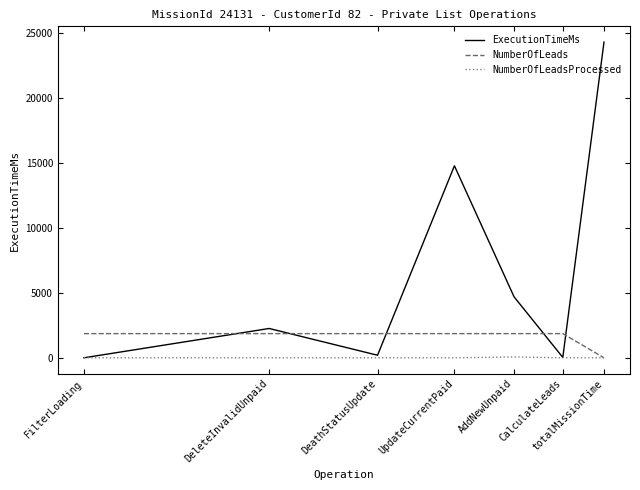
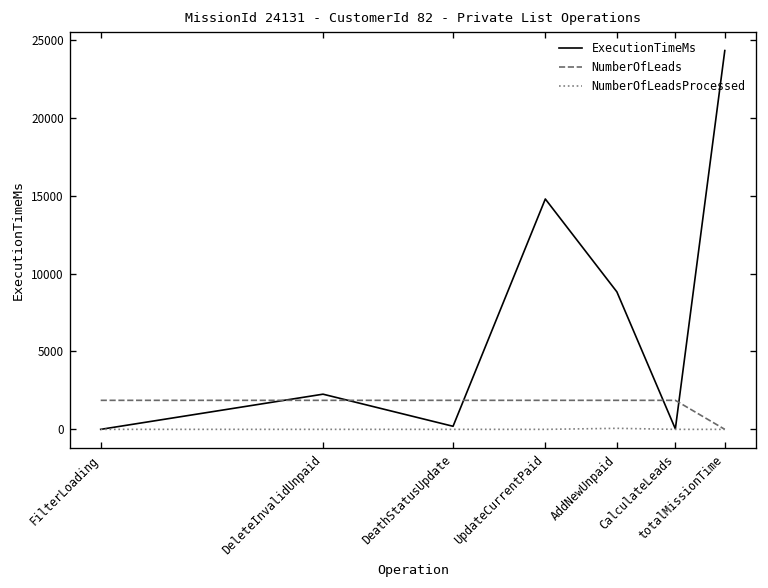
ExecutionTimeMs, AddNewUnpaid: 4700 -> 8800
